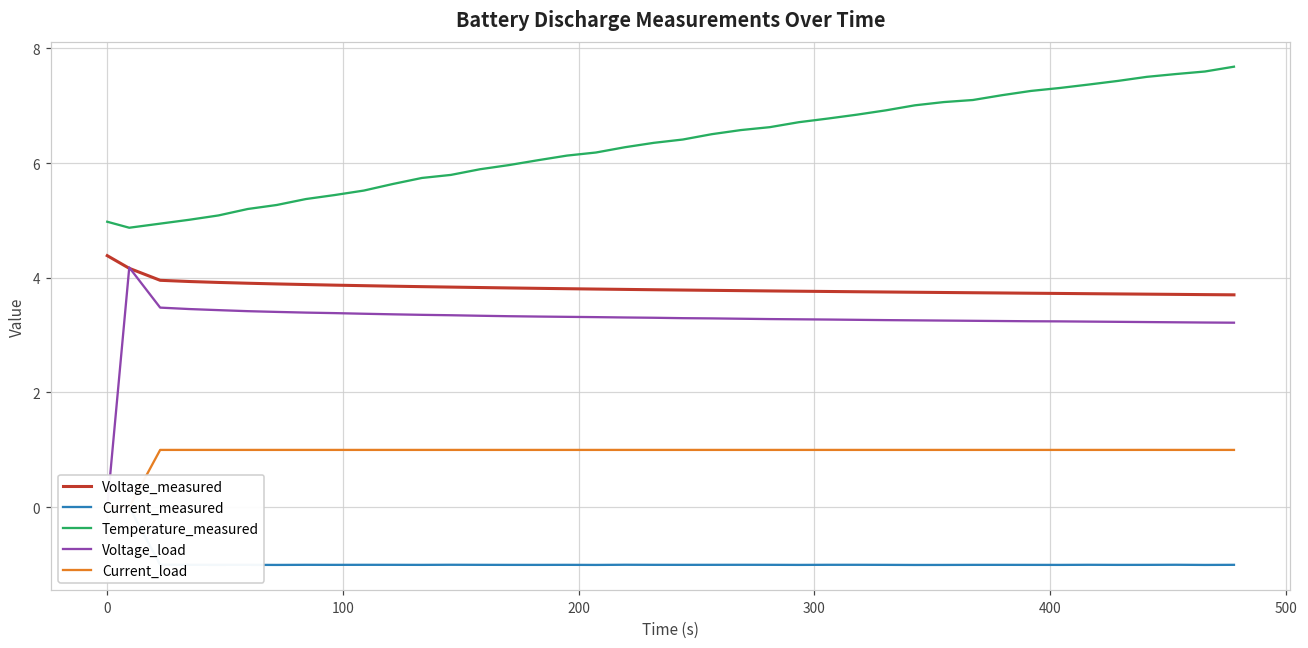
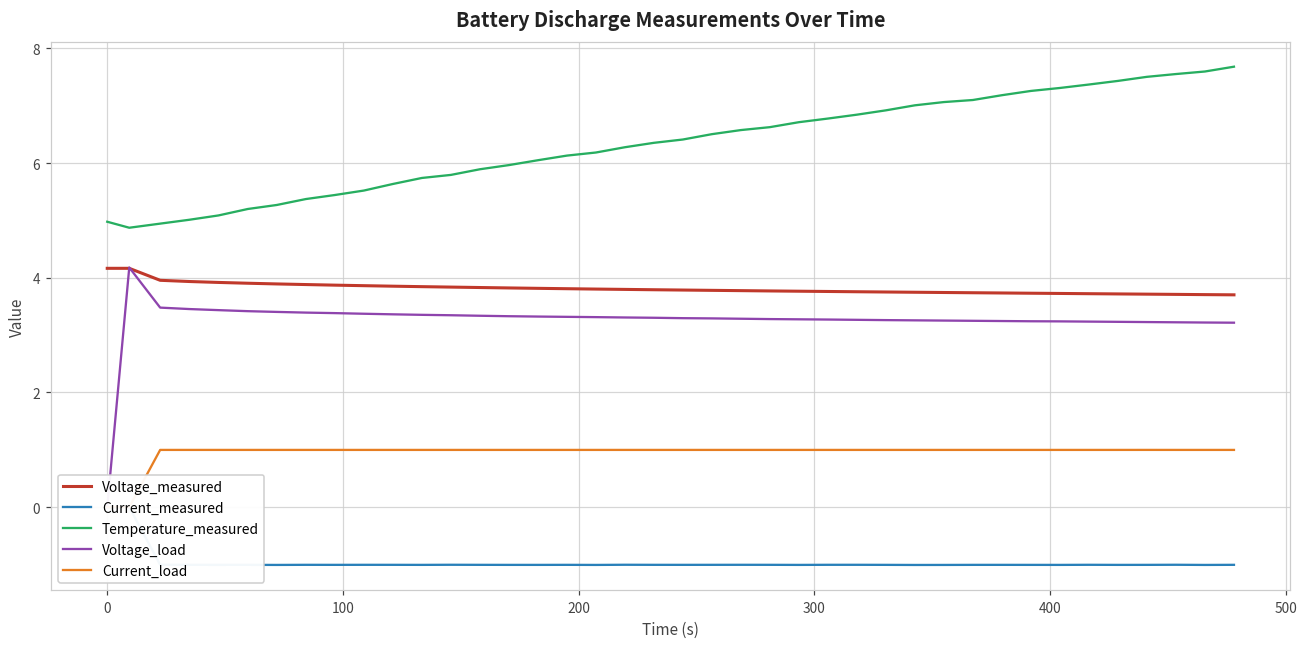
Voltage_measured, 0: 4.4 -> 4.2
